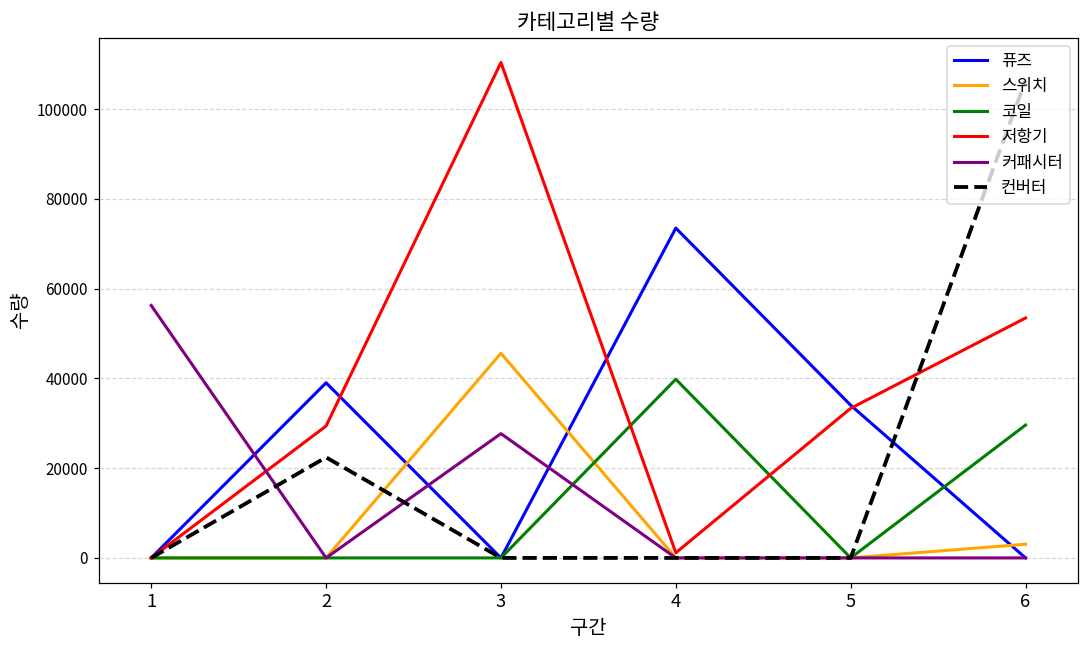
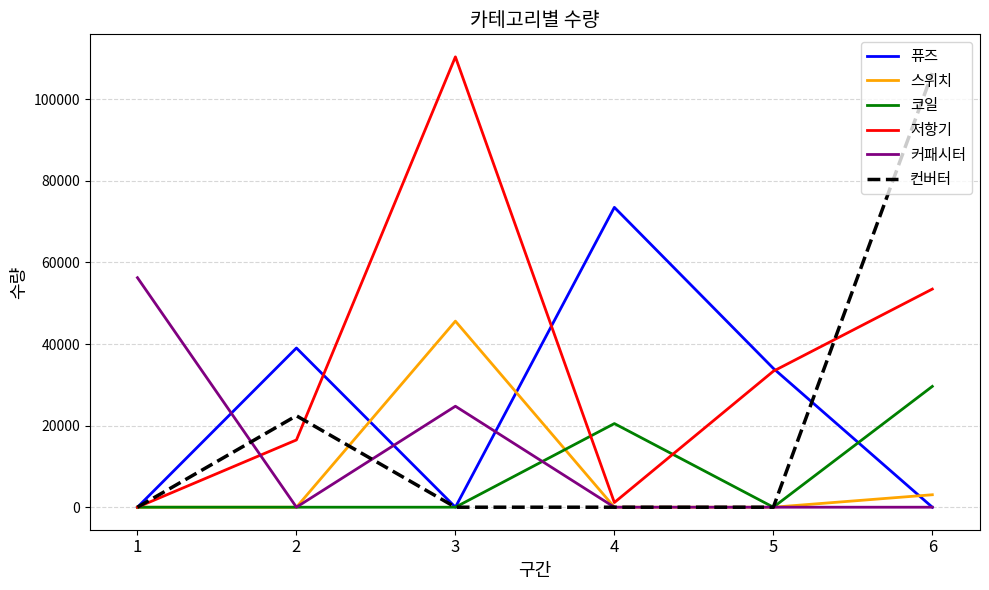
저항기, 2: 29000 -> 16000
커패시터, 3: 28000 -> 25000
코일, 4: 40000 -> 21000
